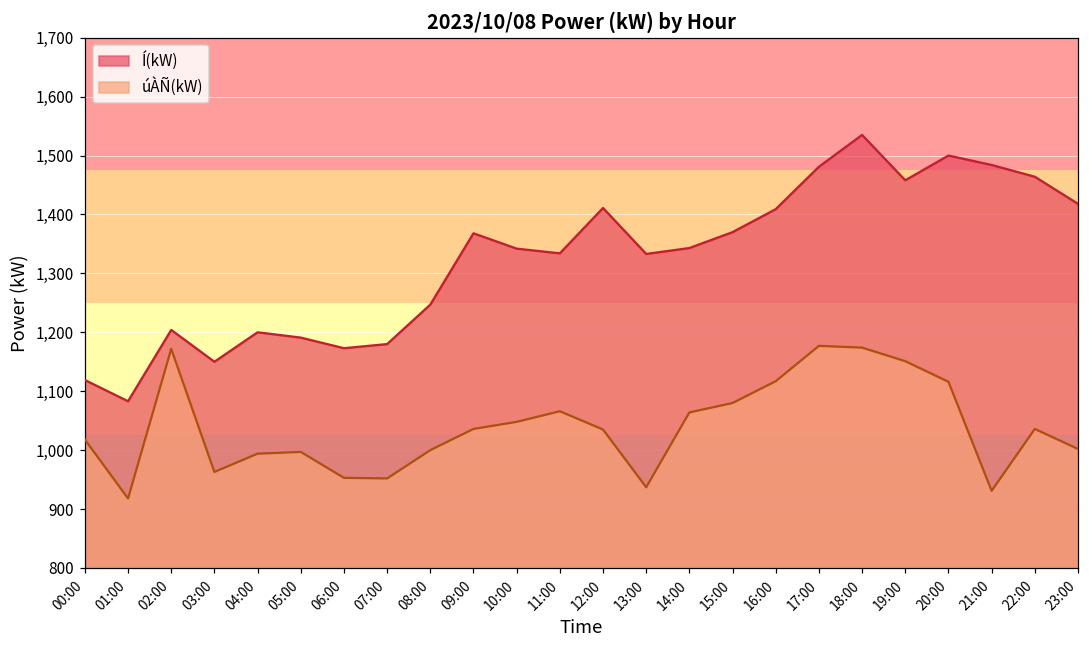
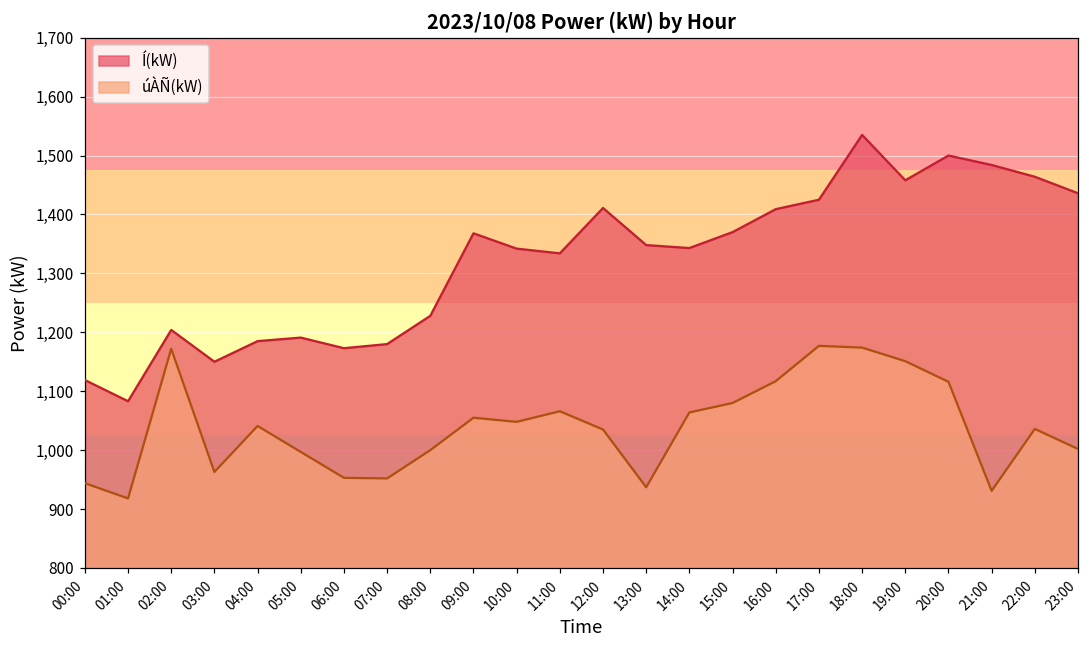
úÀÑ(kW), 00:00: 1,020 -> 940
Í(kW), 04:00: 1,200 -> 1,190
úÀÑ(kW), 04:00: 990 -> 1,040
Í(kW), 08:00: 1,250 -> 1,230
úÀÑ(kW), 09:00: 1,040 -> 1,060
Í(kW), 13:00: 1,330 -> 1,350
Í(kW), 17:00: 1,480 -> 1,430
Í(kW), 23:00: 1,420 -> 1,440
